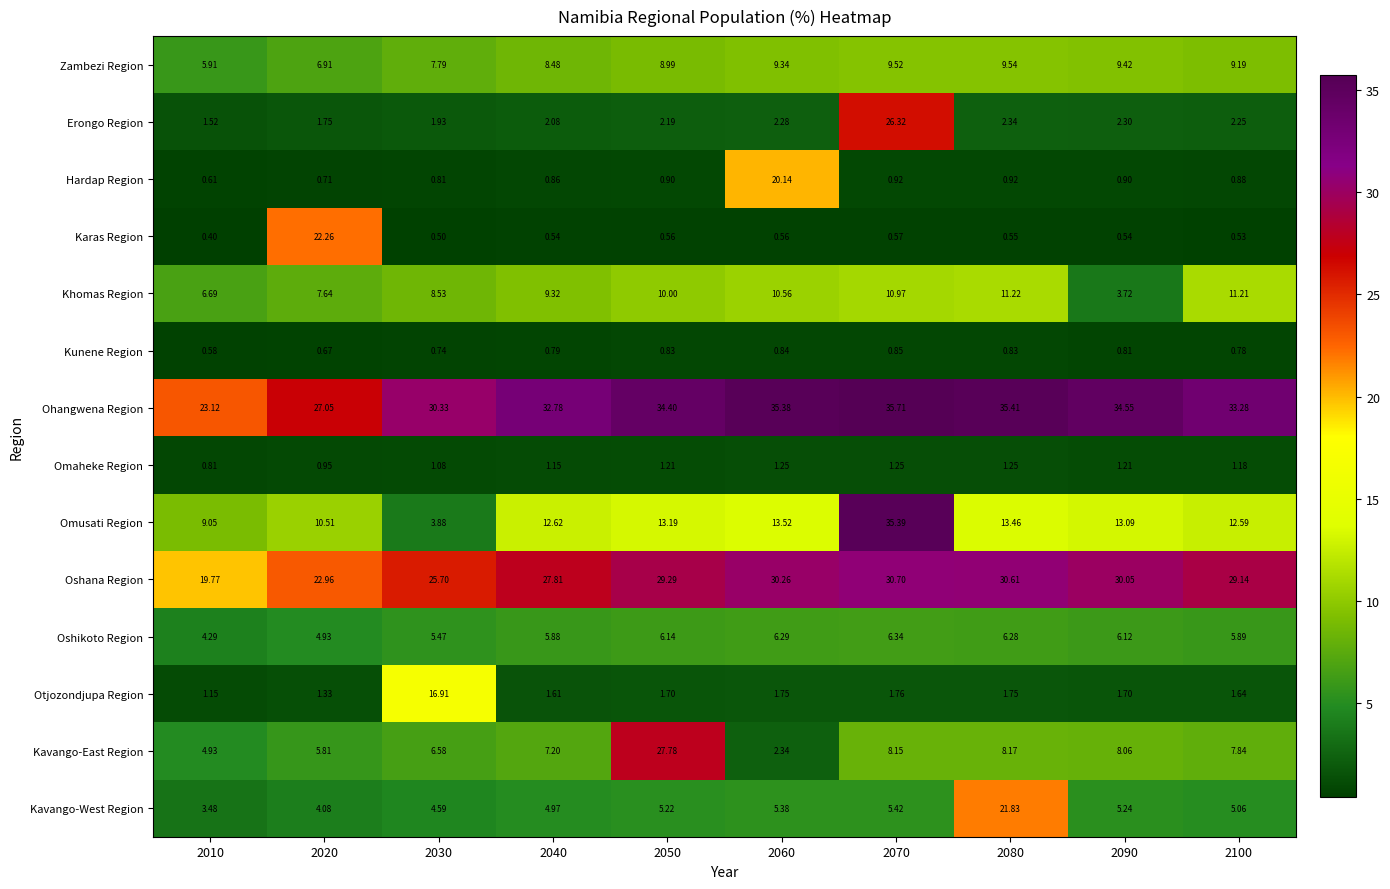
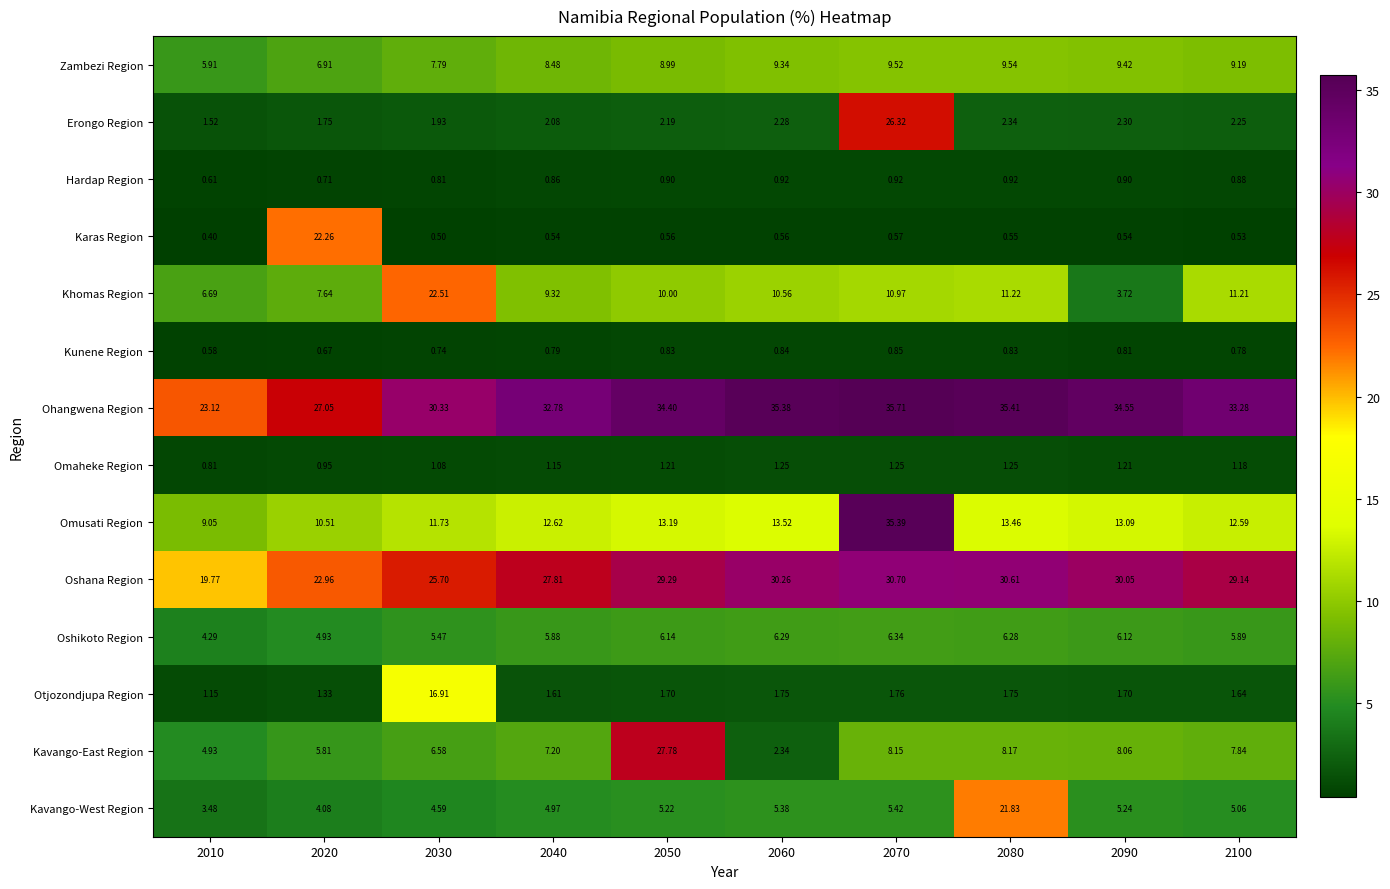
Hardap Region, 2060: 20.14 -> 0.92
Khomas Region, 2030: 8.53 -> 22.51
Omusati Region, 2030: 3.88 -> 11.73
